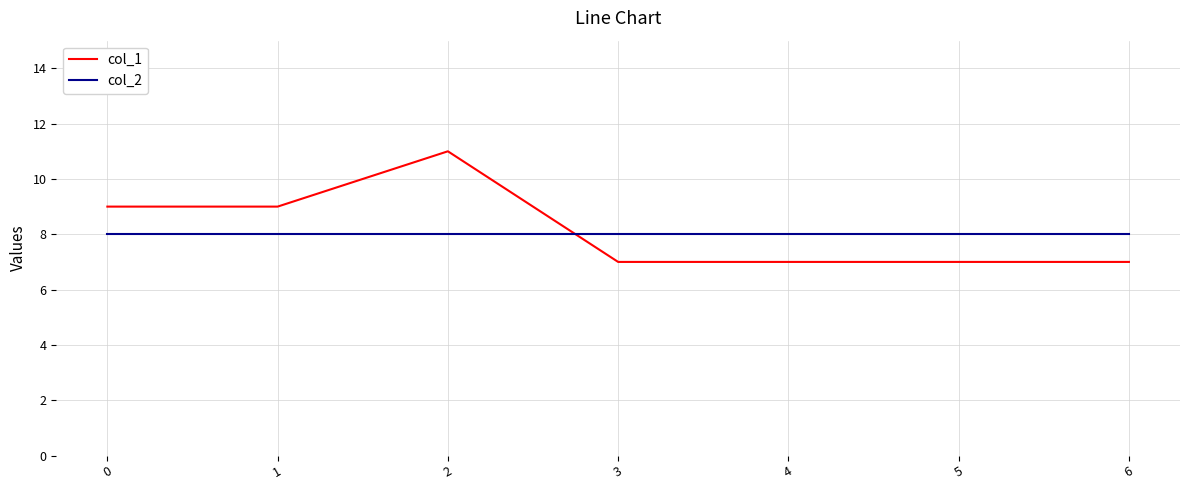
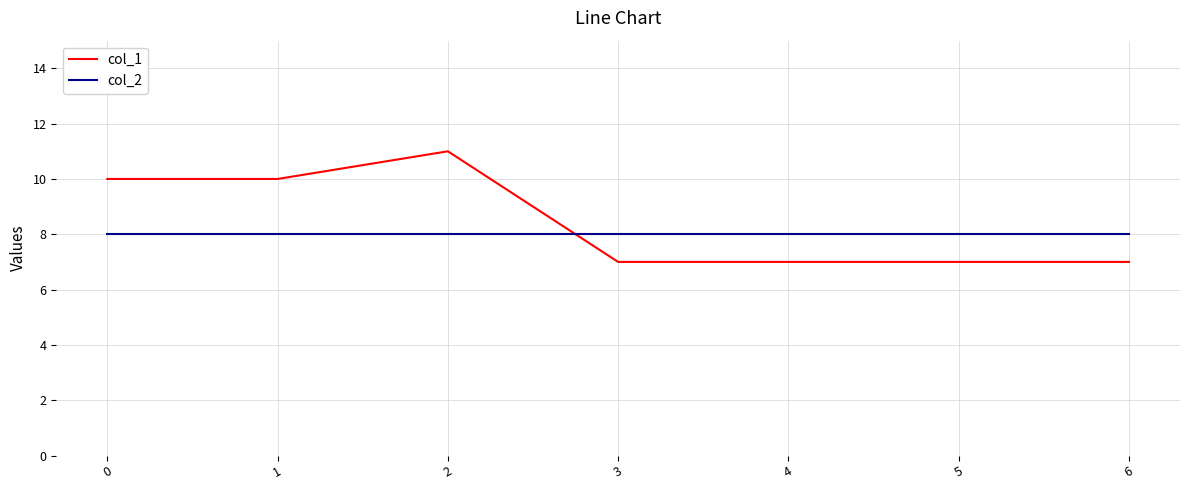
col_1, 0: 9 -> 10
col_1, 1: 9 -> 10
